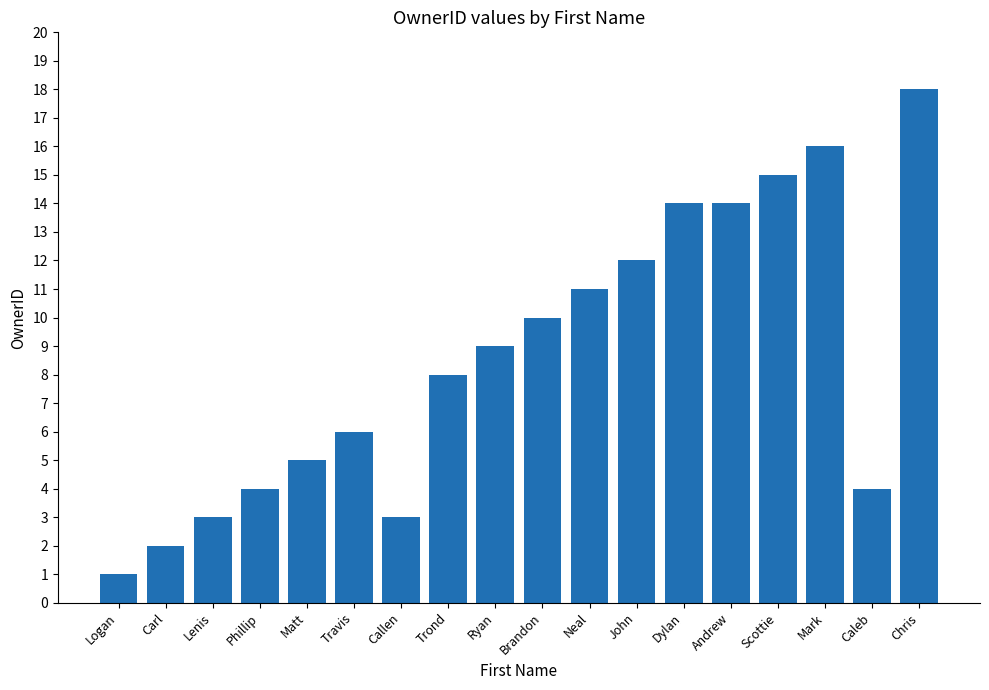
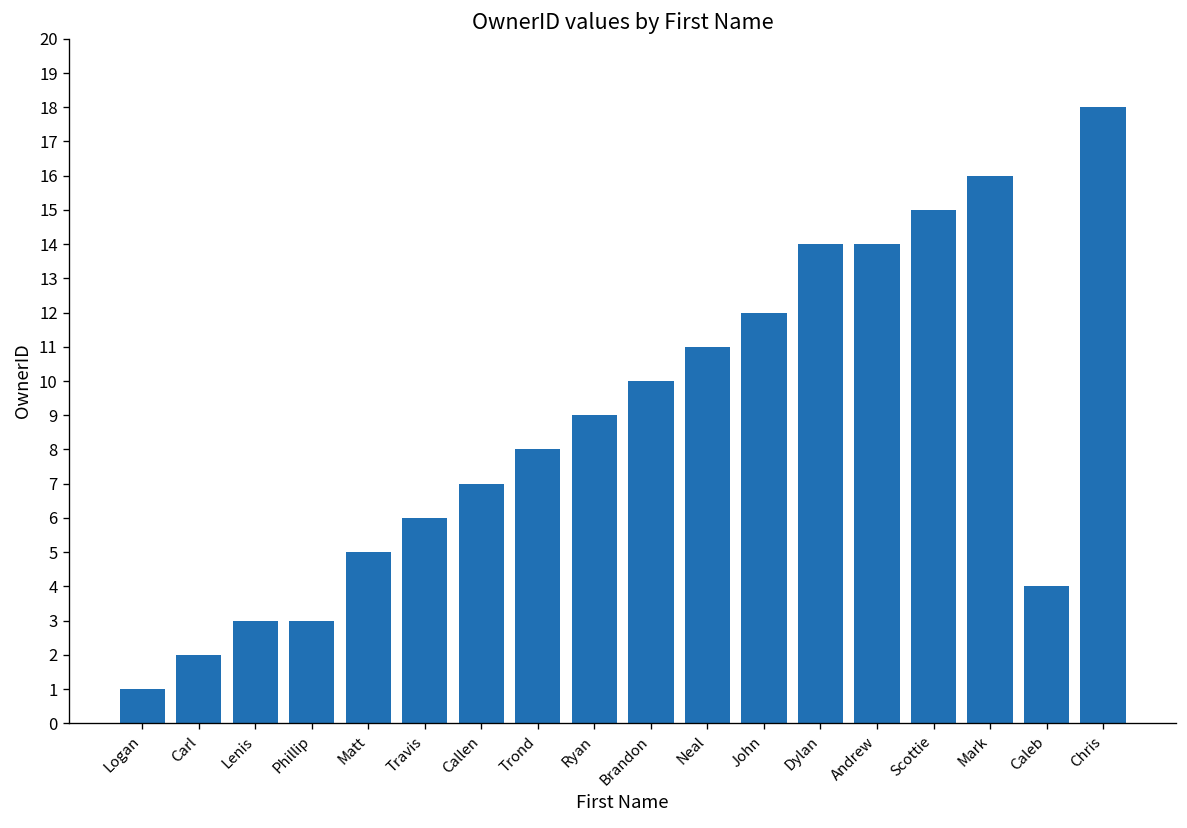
Phillip: 4 -> 3
Callen: 3 -> 7
